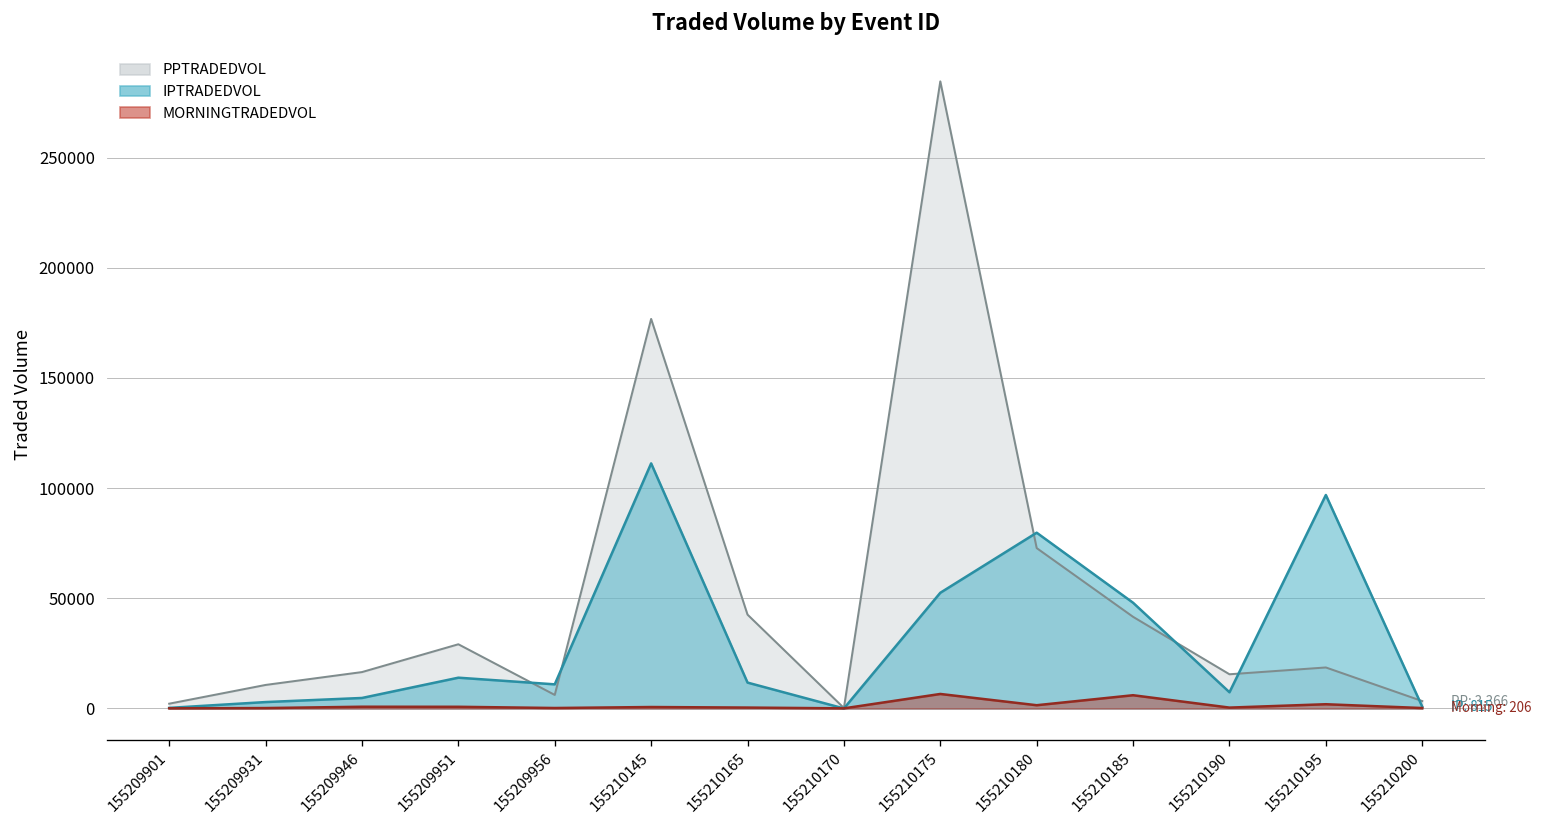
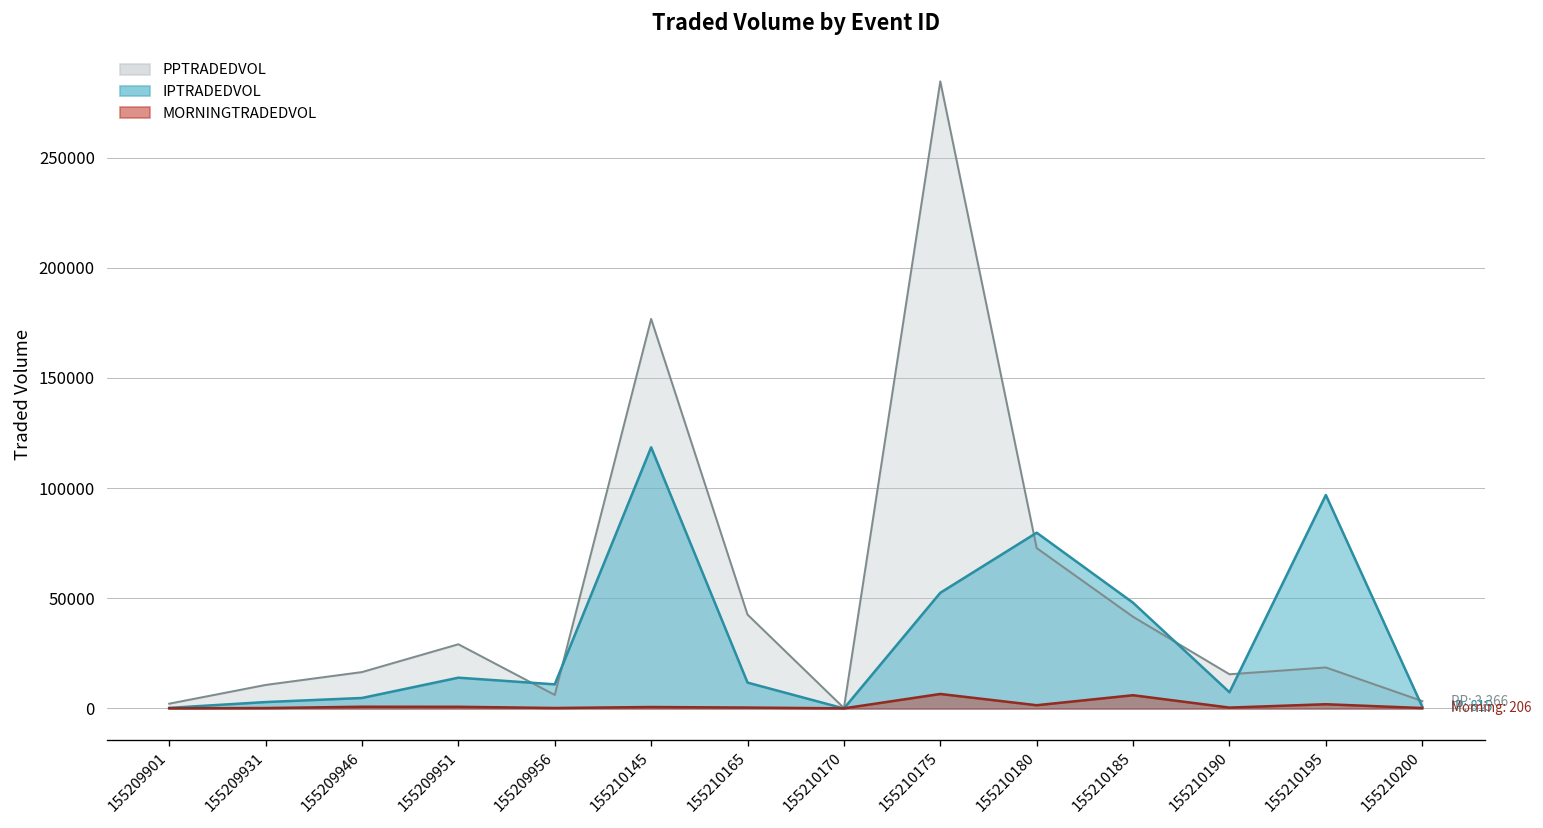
IPTRADEDVOL, 155210145: 111000 -> 119000
